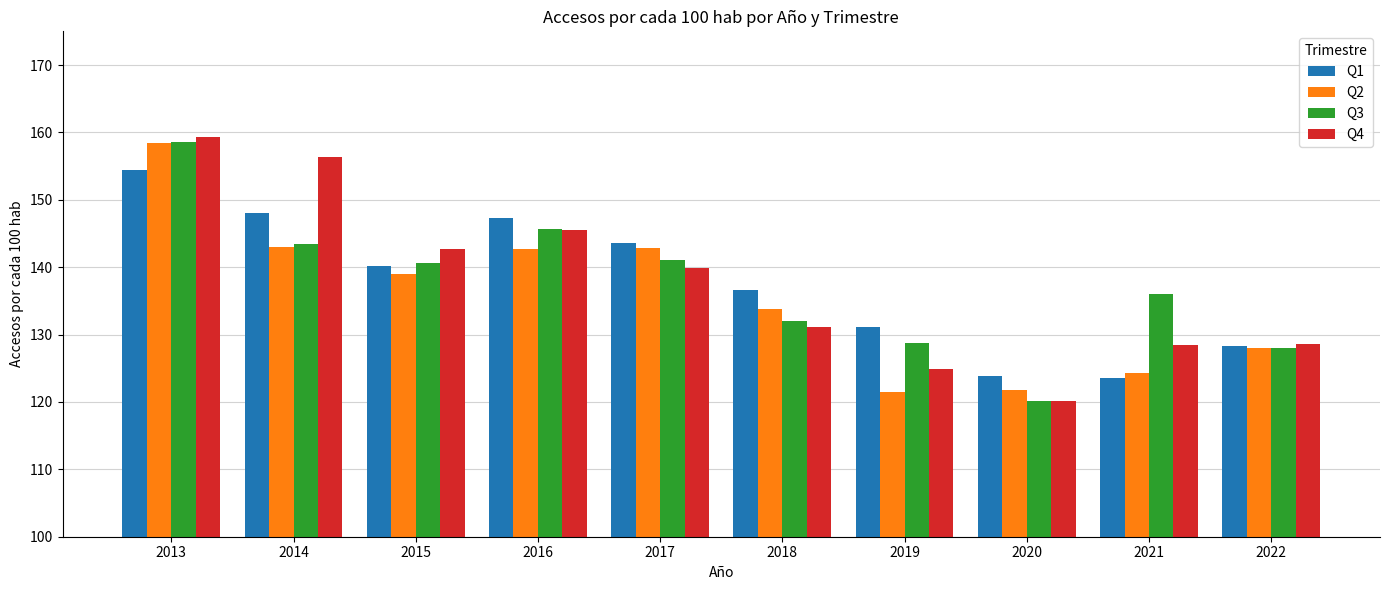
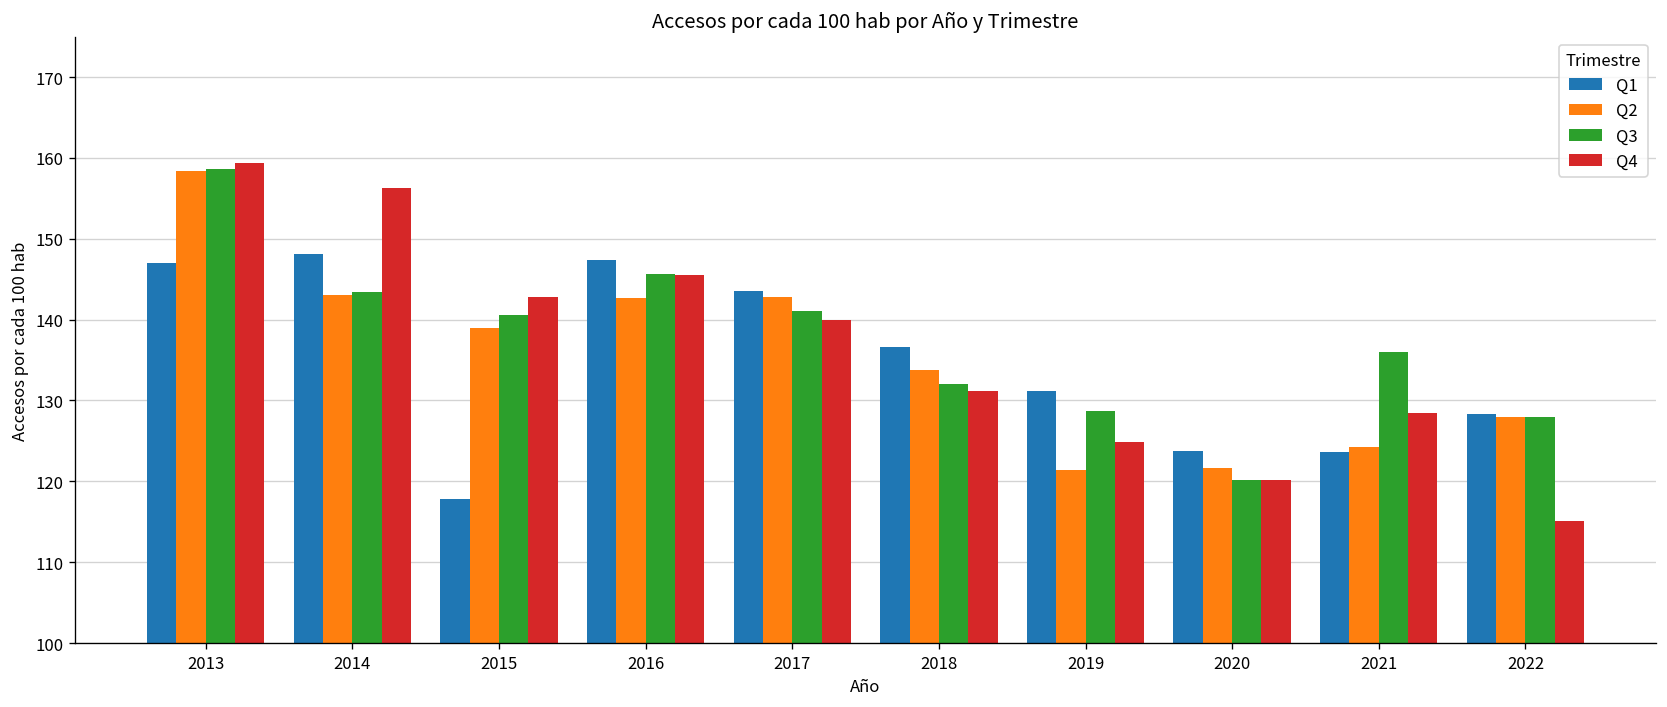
Q1, 2013: 154 -> 147
Q1, 2015: 140 -> 118
Q4, 2022: 129 -> 115
